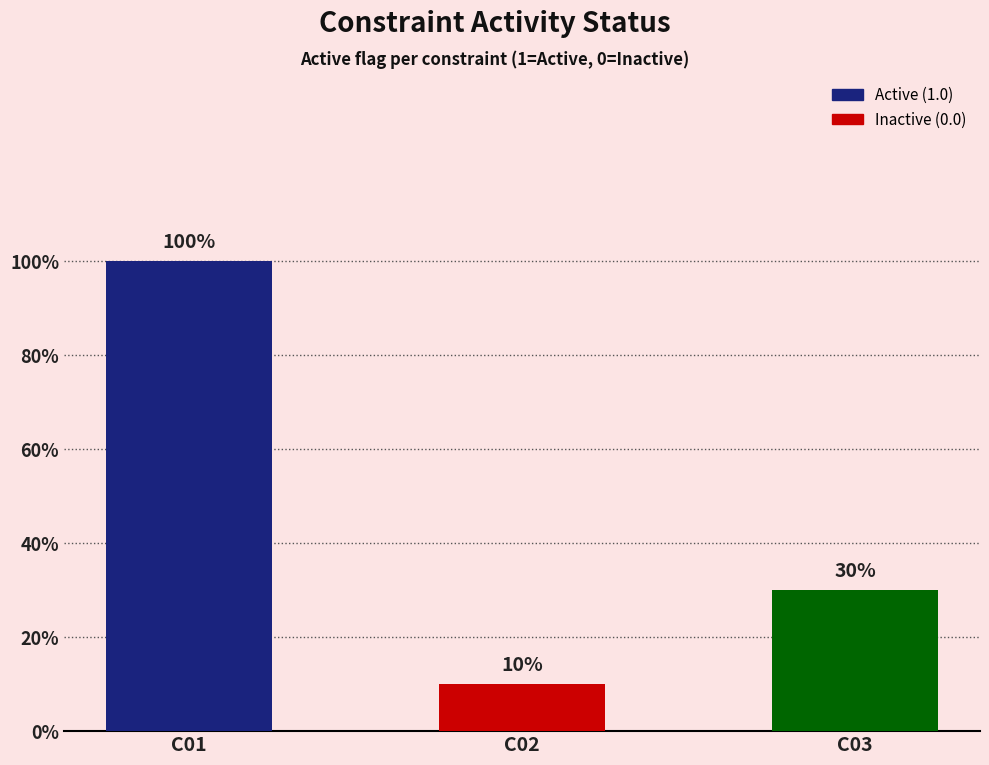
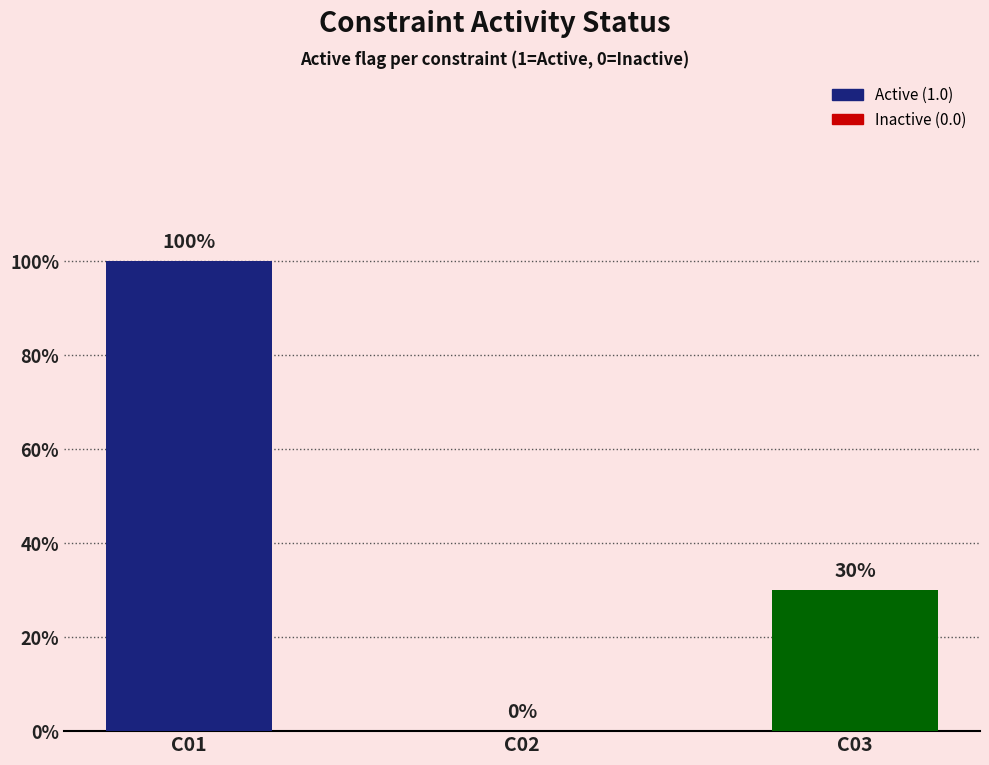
C02: 10% -> 0%
